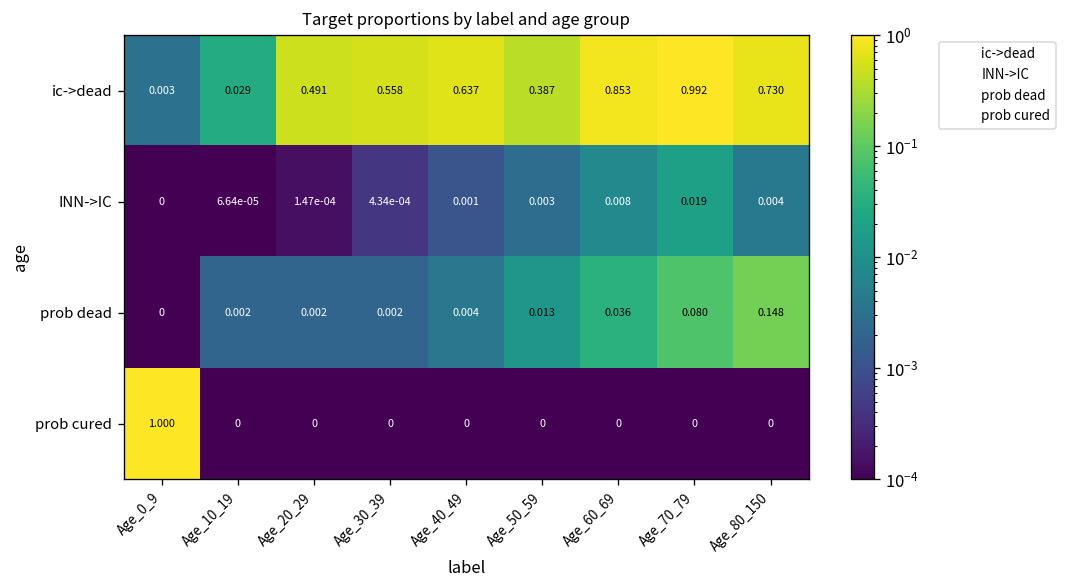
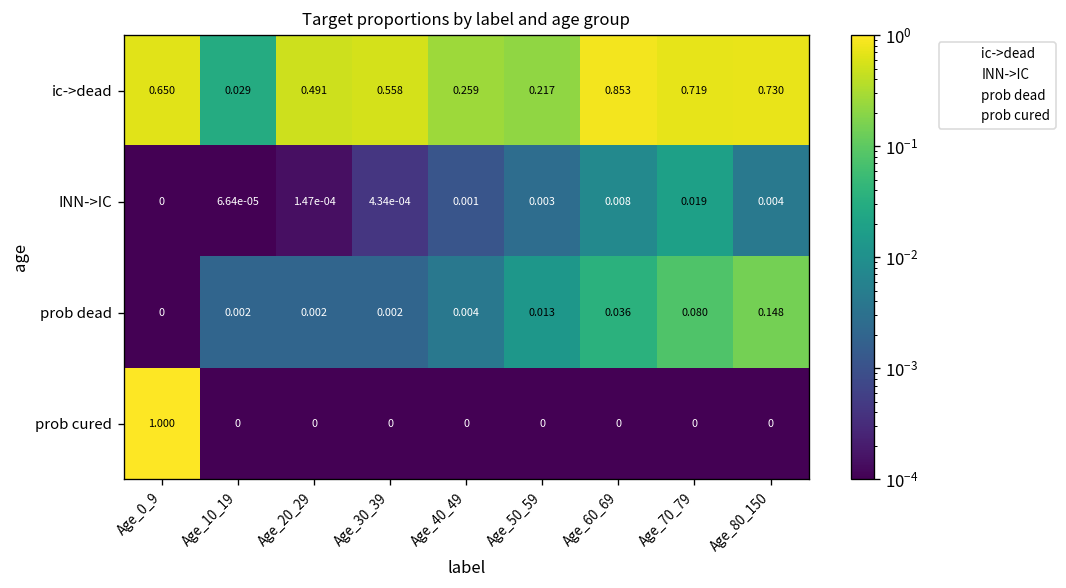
ic->dead, Age_0_9: 0.003 -> 0.650
ic->dead, Age_40_49: 0.637 -> 0.259
ic->dead, Age_50_59: 0.387 -> 0.217
ic->dead, Age_70_79: 0.992 -> 0.719
